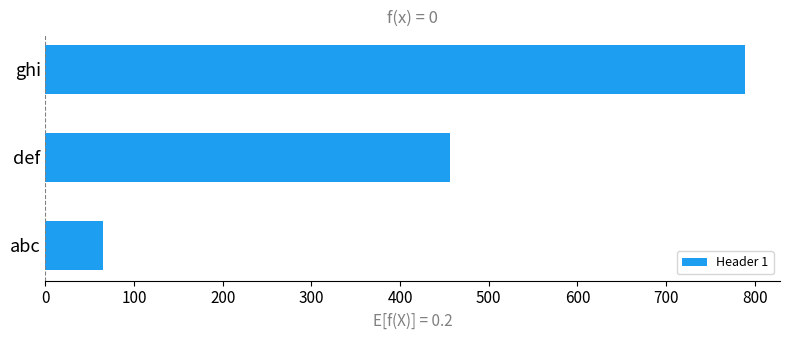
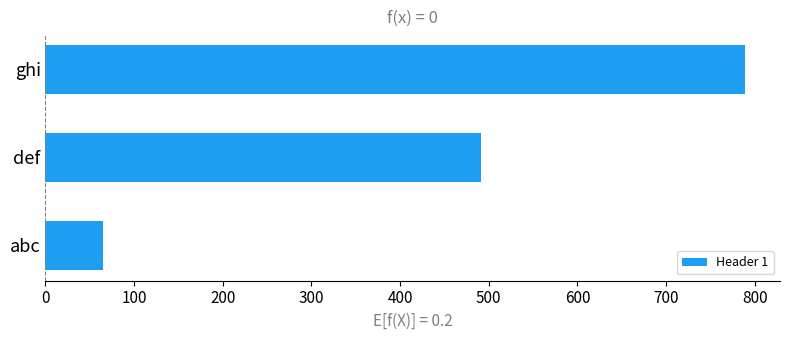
def: 460 -> 490
